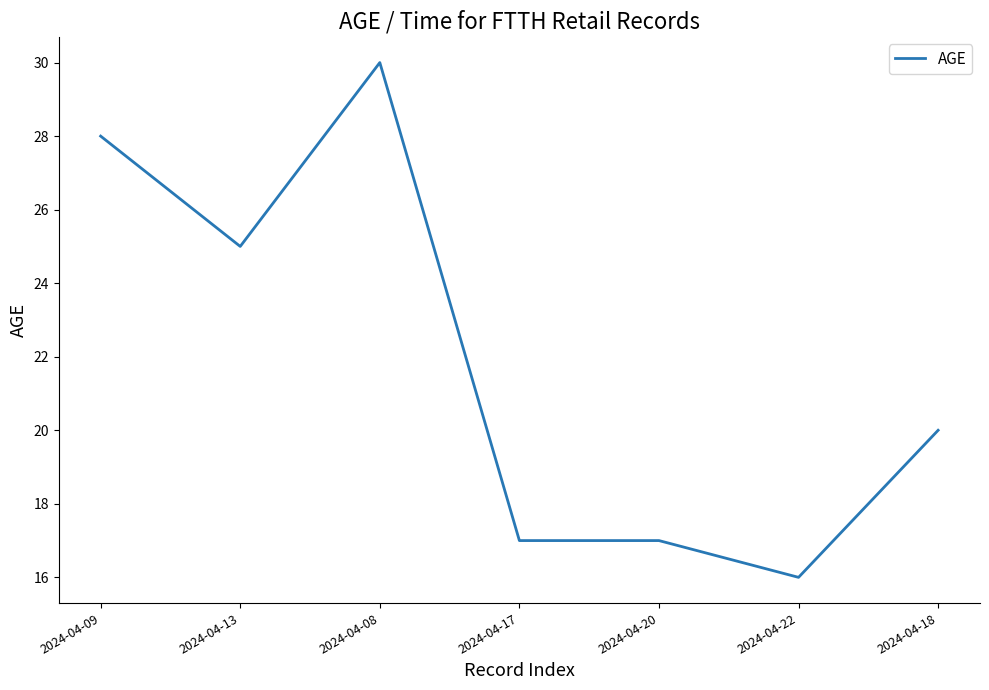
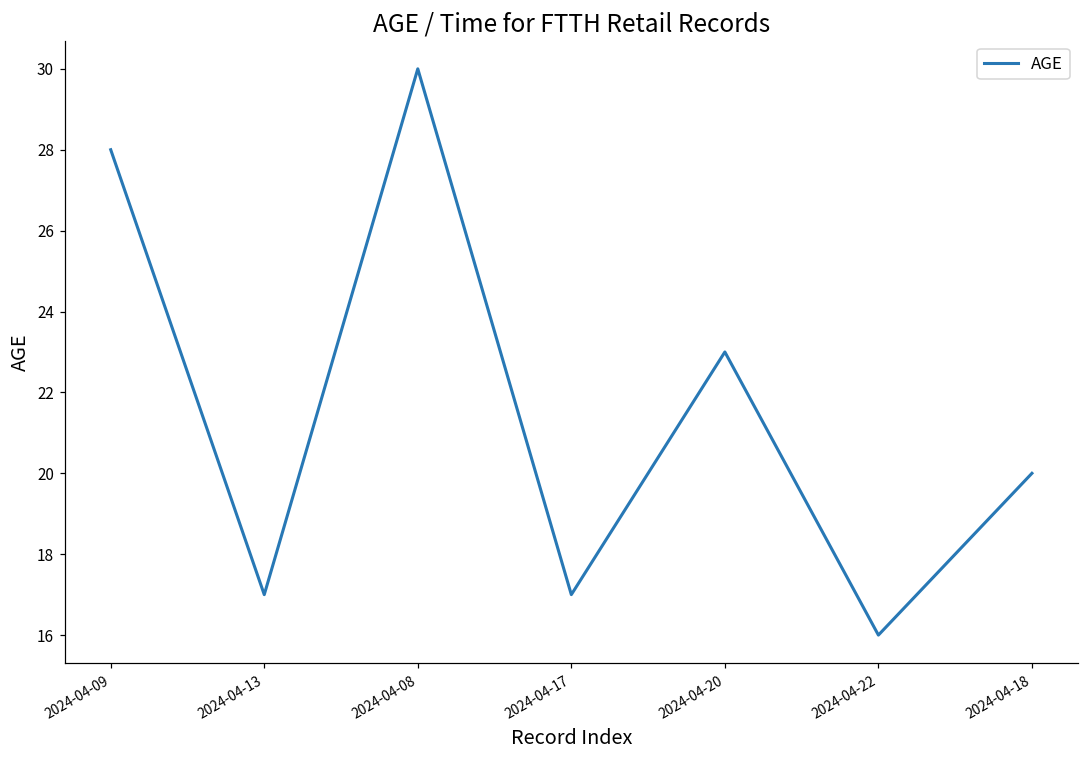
2024-04-13: 25 -> 17
2024-04-20: 17 -> 23
